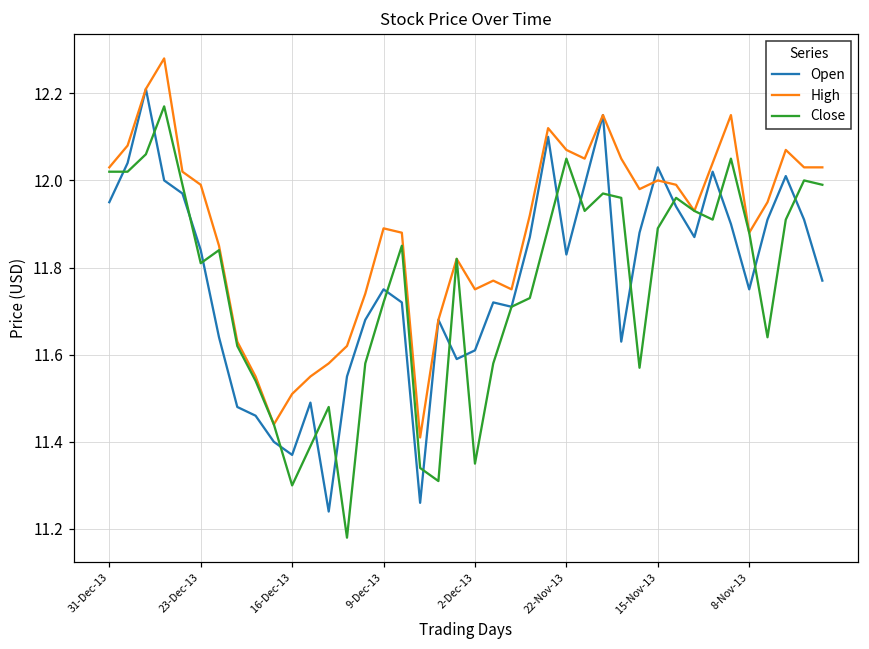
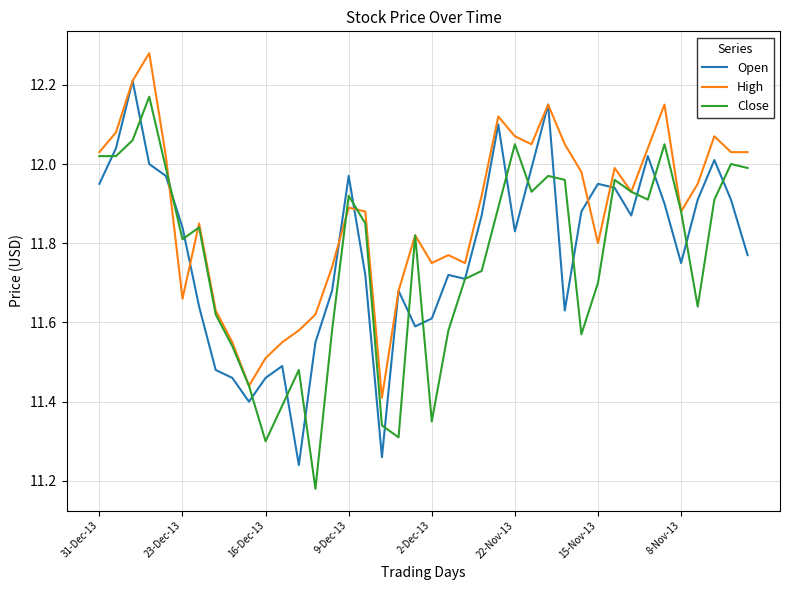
High, 23-Dec-13: 11.99 -> 11.66
Open, 16-Dec-13: 11.37 -> 11.46
Open, 9-Dec-13: 11.75 -> 11.97
Close, 9-Dec-13: 11.72 -> 11.92
Open, 15-Nov-13: 12.03 -> 11.95
High, 15-Nov-13: 12.0 -> 11.8
Close, 15-Nov-13: 11.89 -> 11.70
